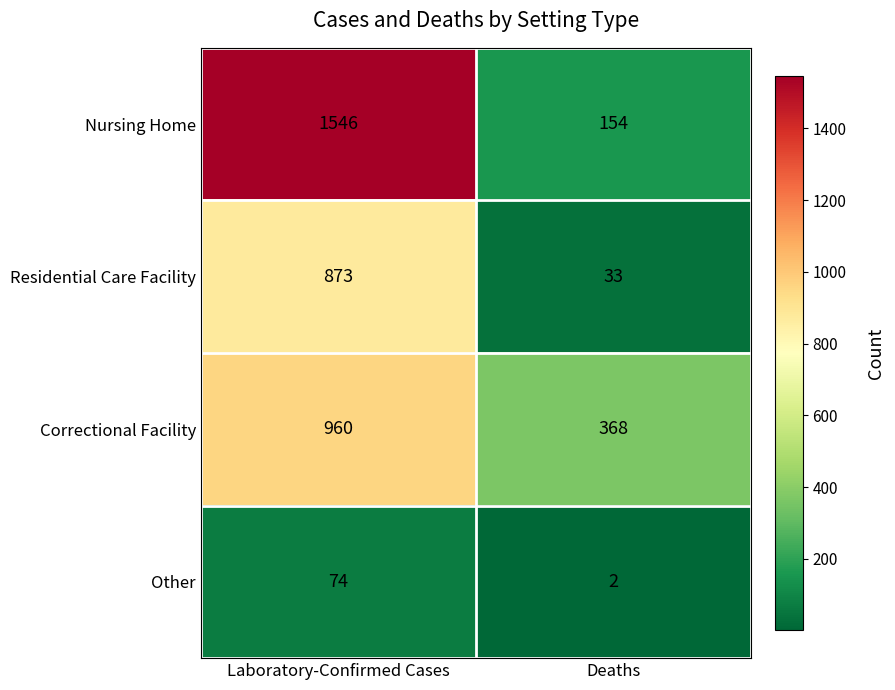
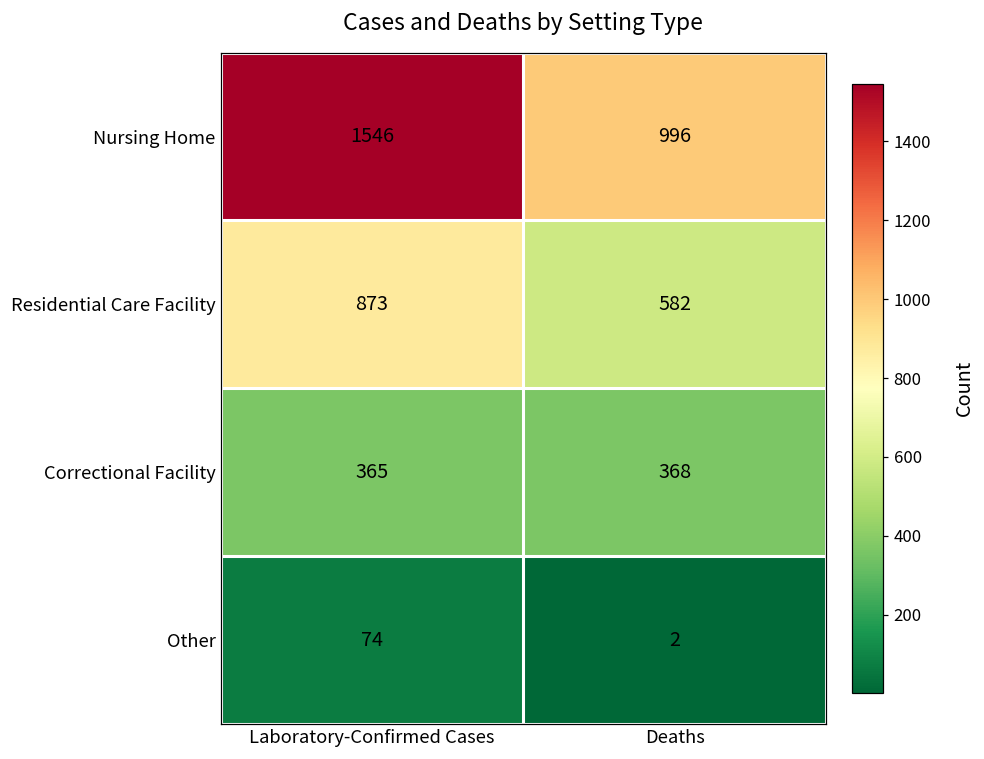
Nursing Home, Deaths: 154 -> 996
Residential Care Facility, Deaths: 33 -> 582
Correctional Facility, Laboratory-Confirmed Cases: 960 -> 365
